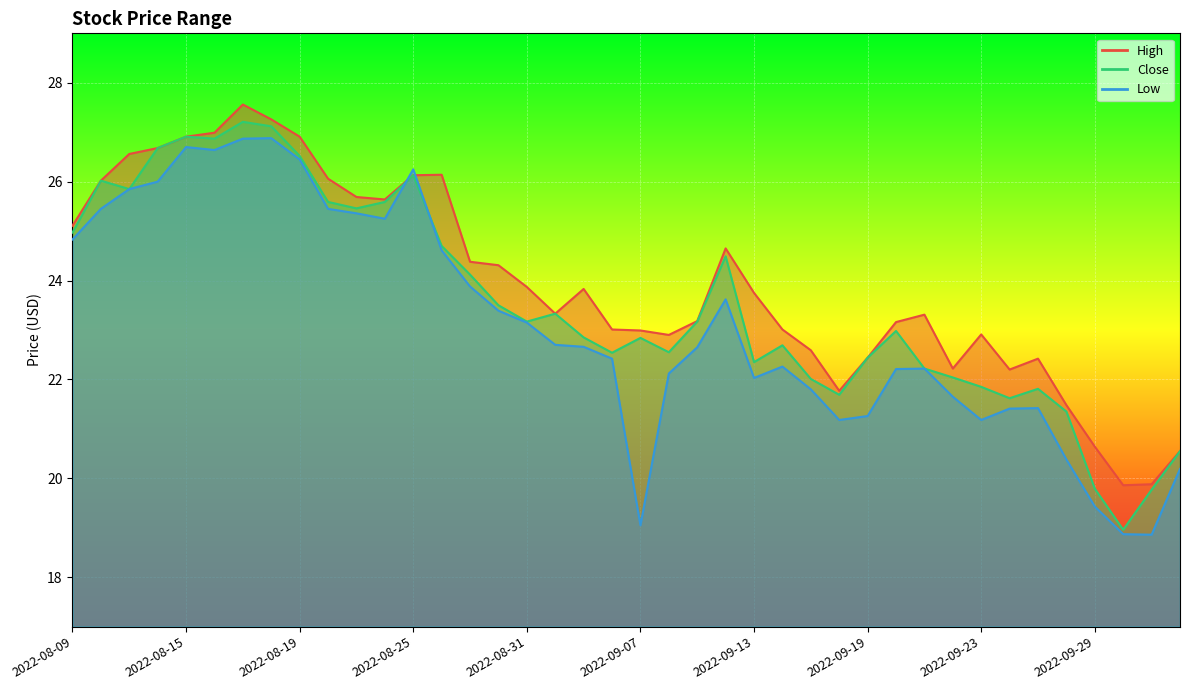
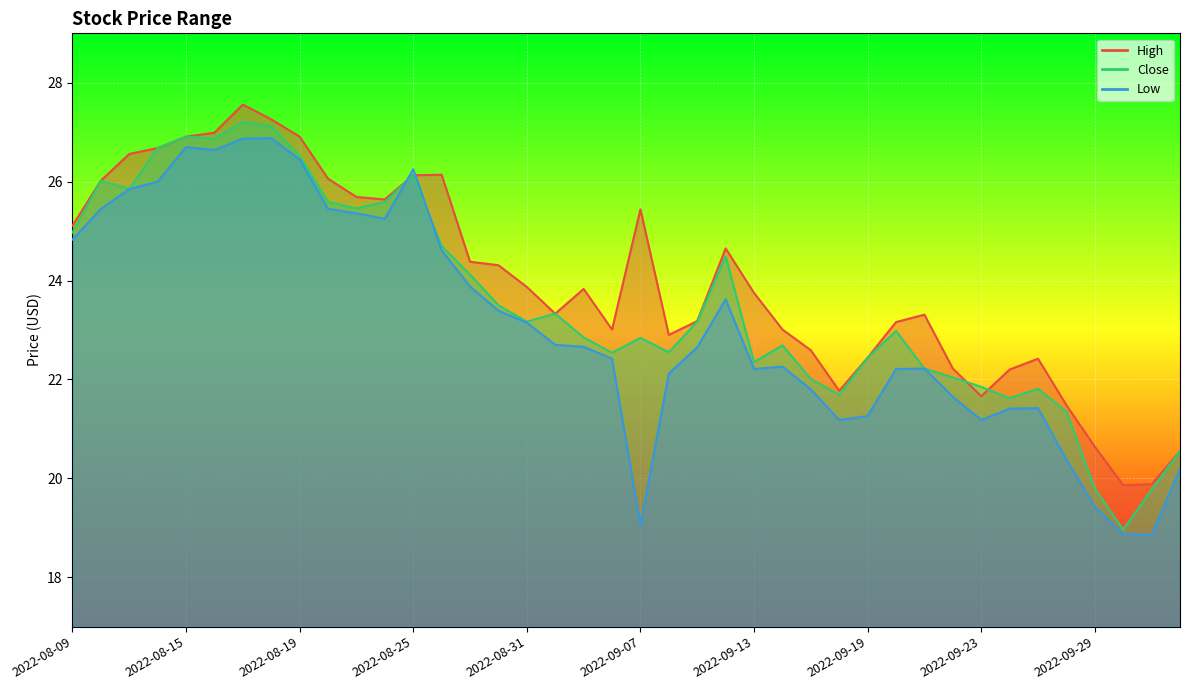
High, 2022-09-07: 23.0 -> 25.4
Low, 2022-09-13: 22.0 -> 22.2
High, 2022-09-23: 22.9 -> 21.7
